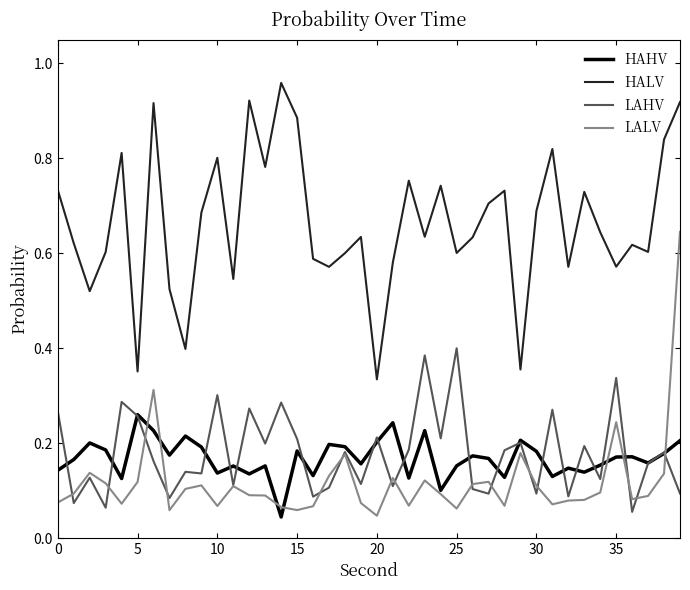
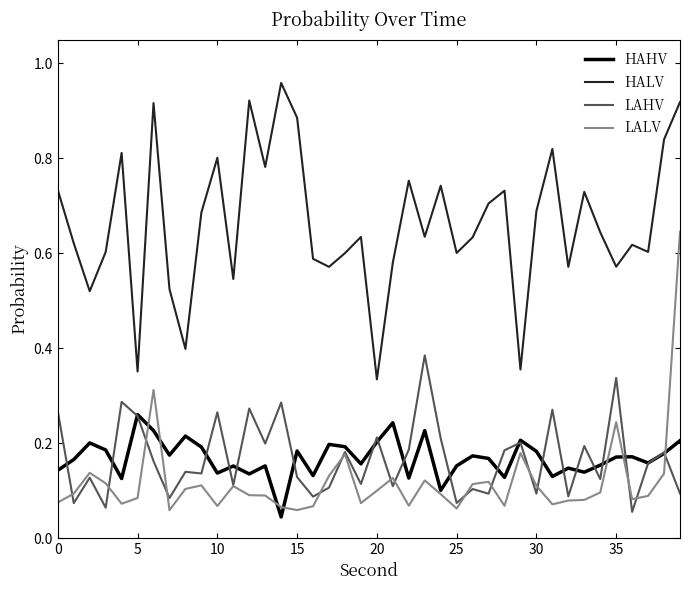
LALV, 5: 0.12 -> 0.08
LAHV, 10: 0.30 -> 0.26
LAHV, 15: 0.21 -> 0.13
LALV, 20: 0.05 -> 0.10
LAHV, 25: 0.40 -> 0.07
